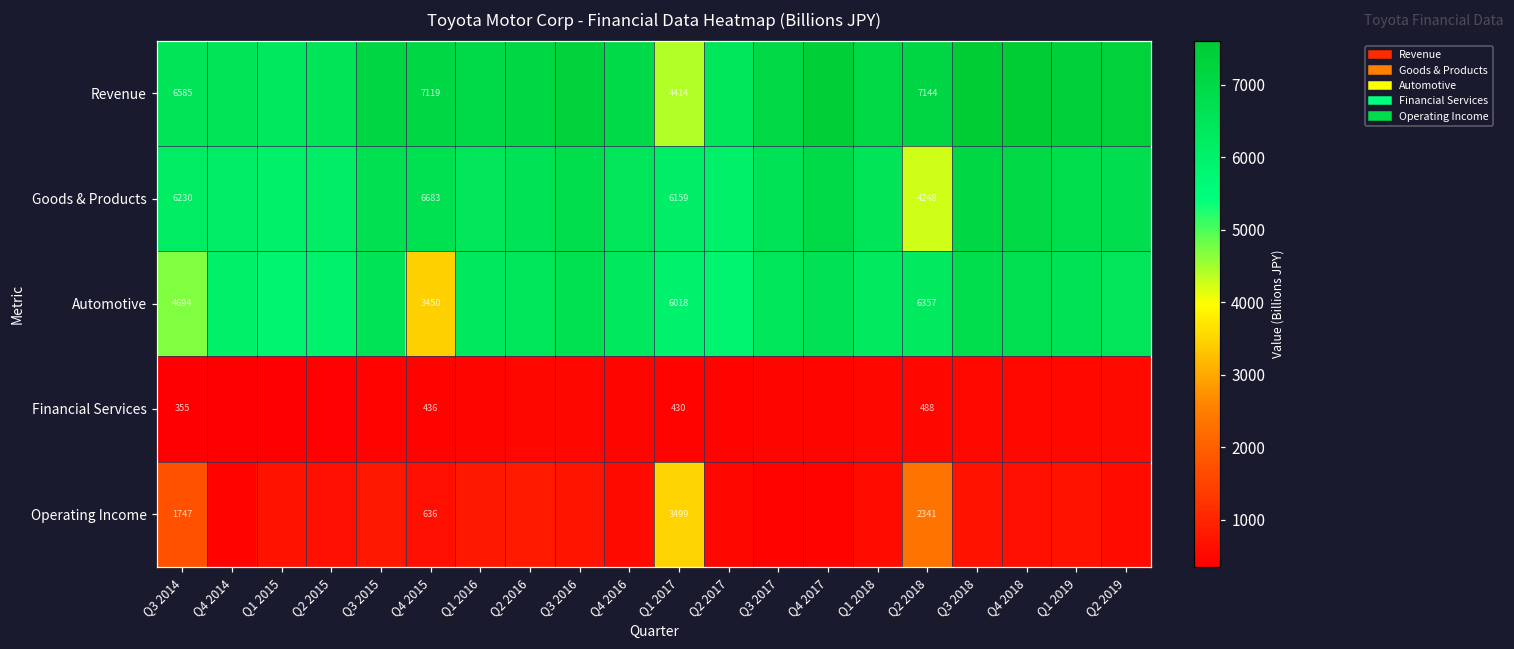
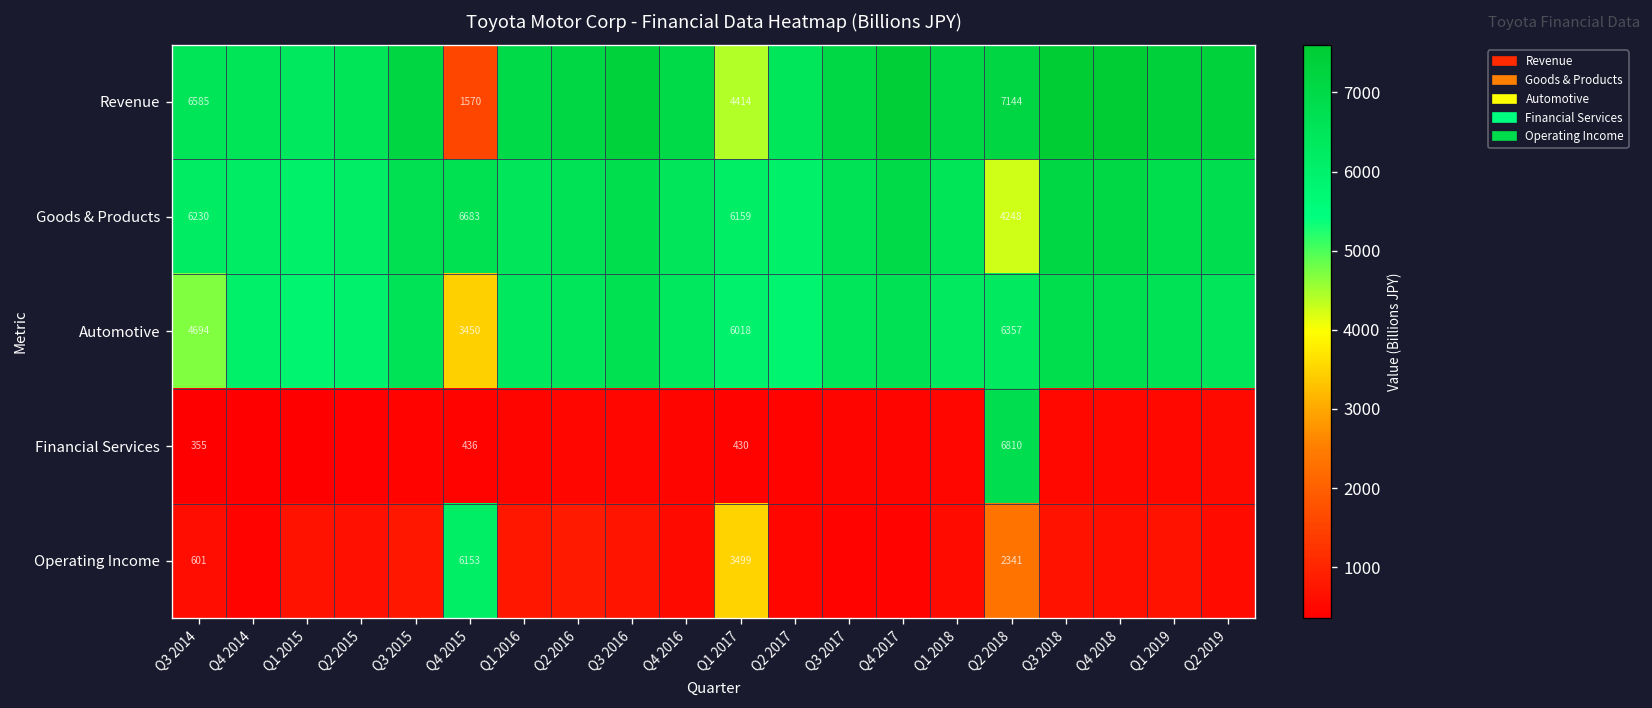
Revenue, Q4 2015: 7119 -> 1570
Financial Services, Q2 2018: 488 -> 6810
Operating Income, Q3 2014: 1747 -> 601
Operating Income, Q4 2015: 636 -> 6153
